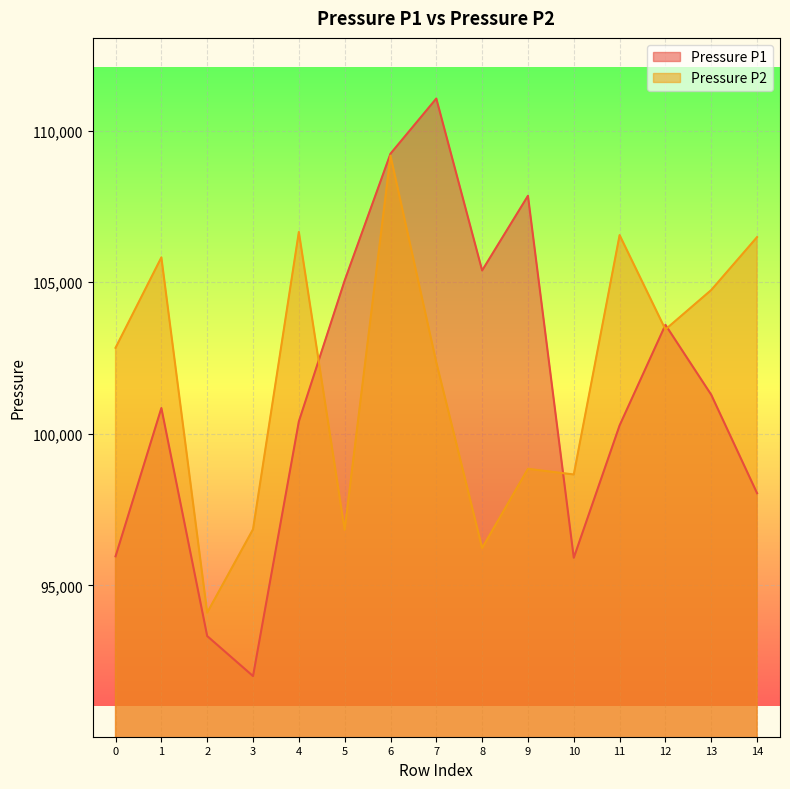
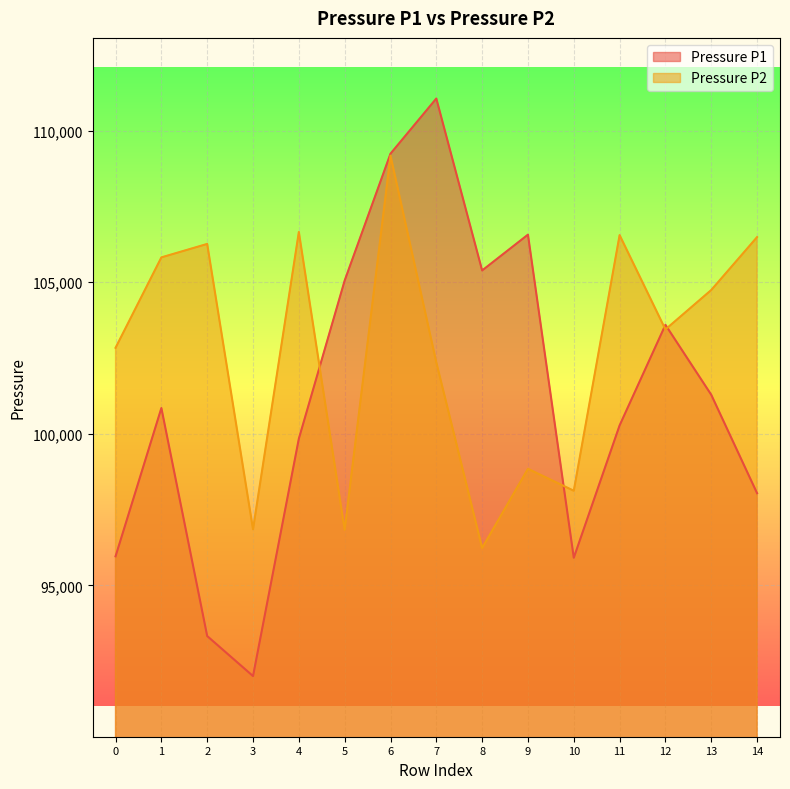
Pressure P2, 2: 94,100 -> 106,300
Pressure P1, 4: 100,400 -> 99,800
Pressure P1, 9: 107,900 -> 106,600
Pressure P2, 10: 98,700 -> 98,100
